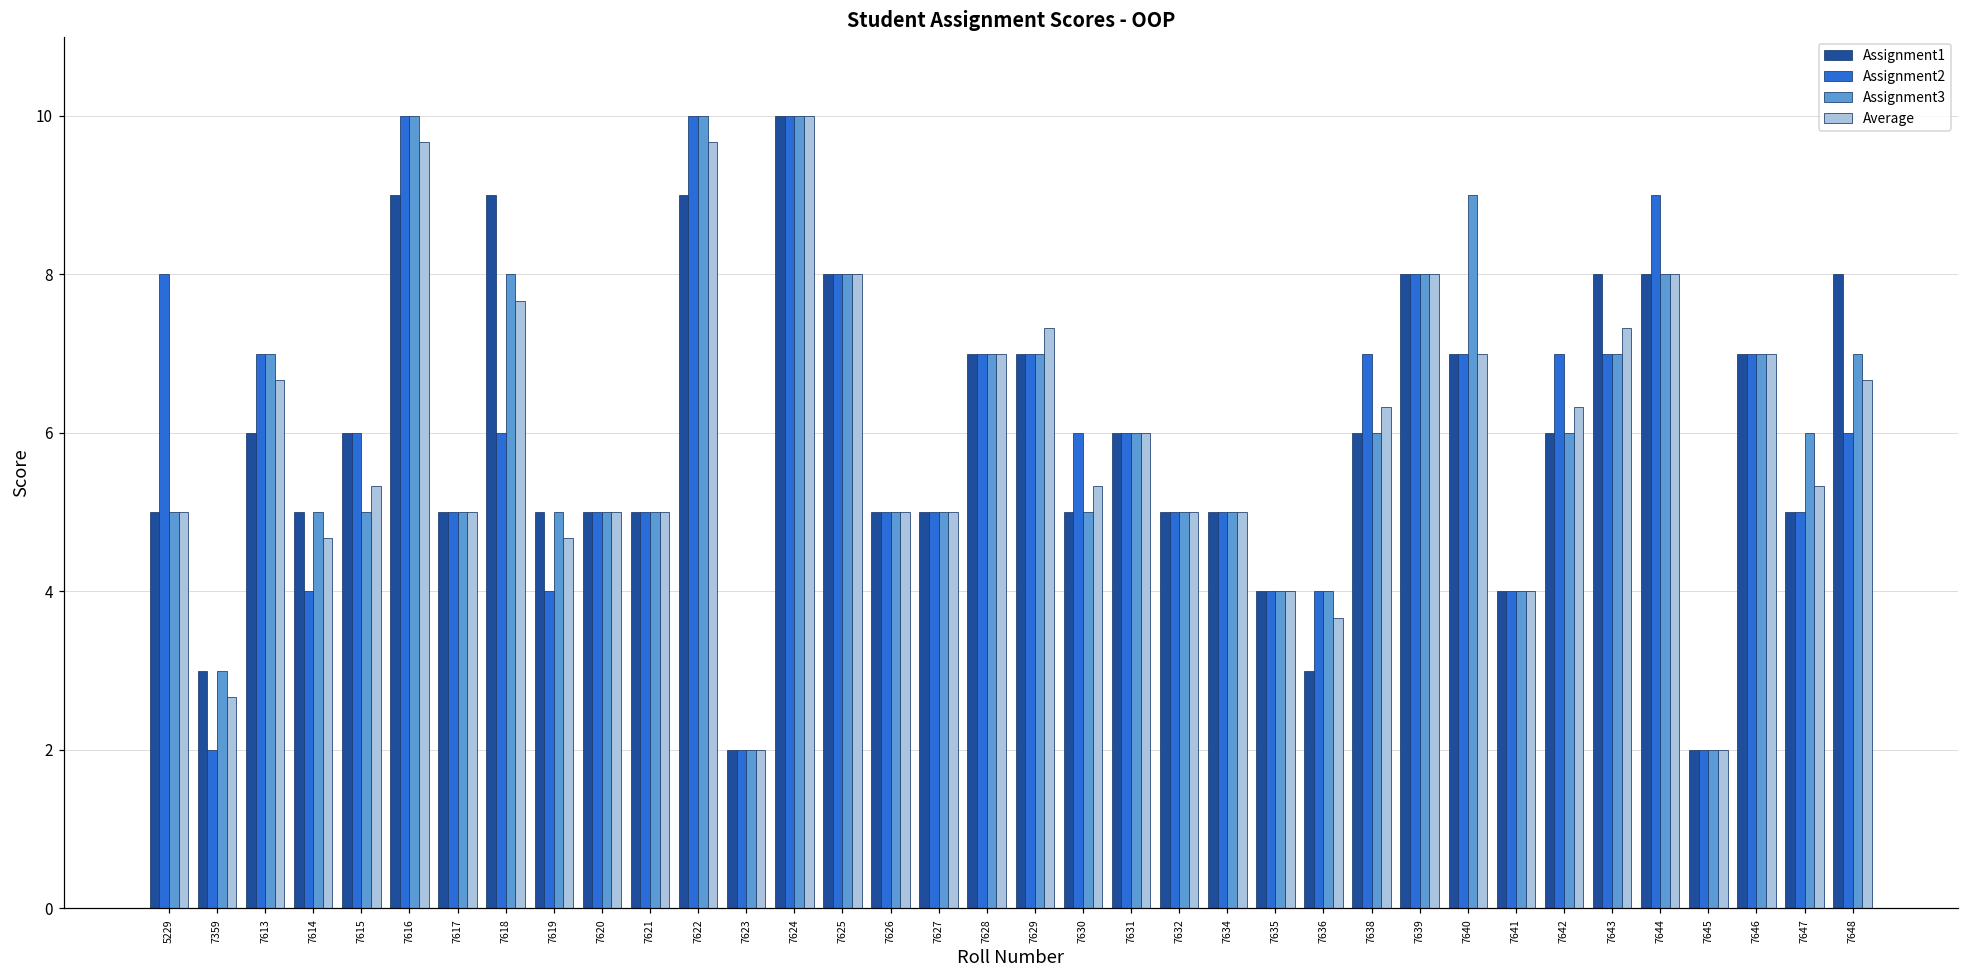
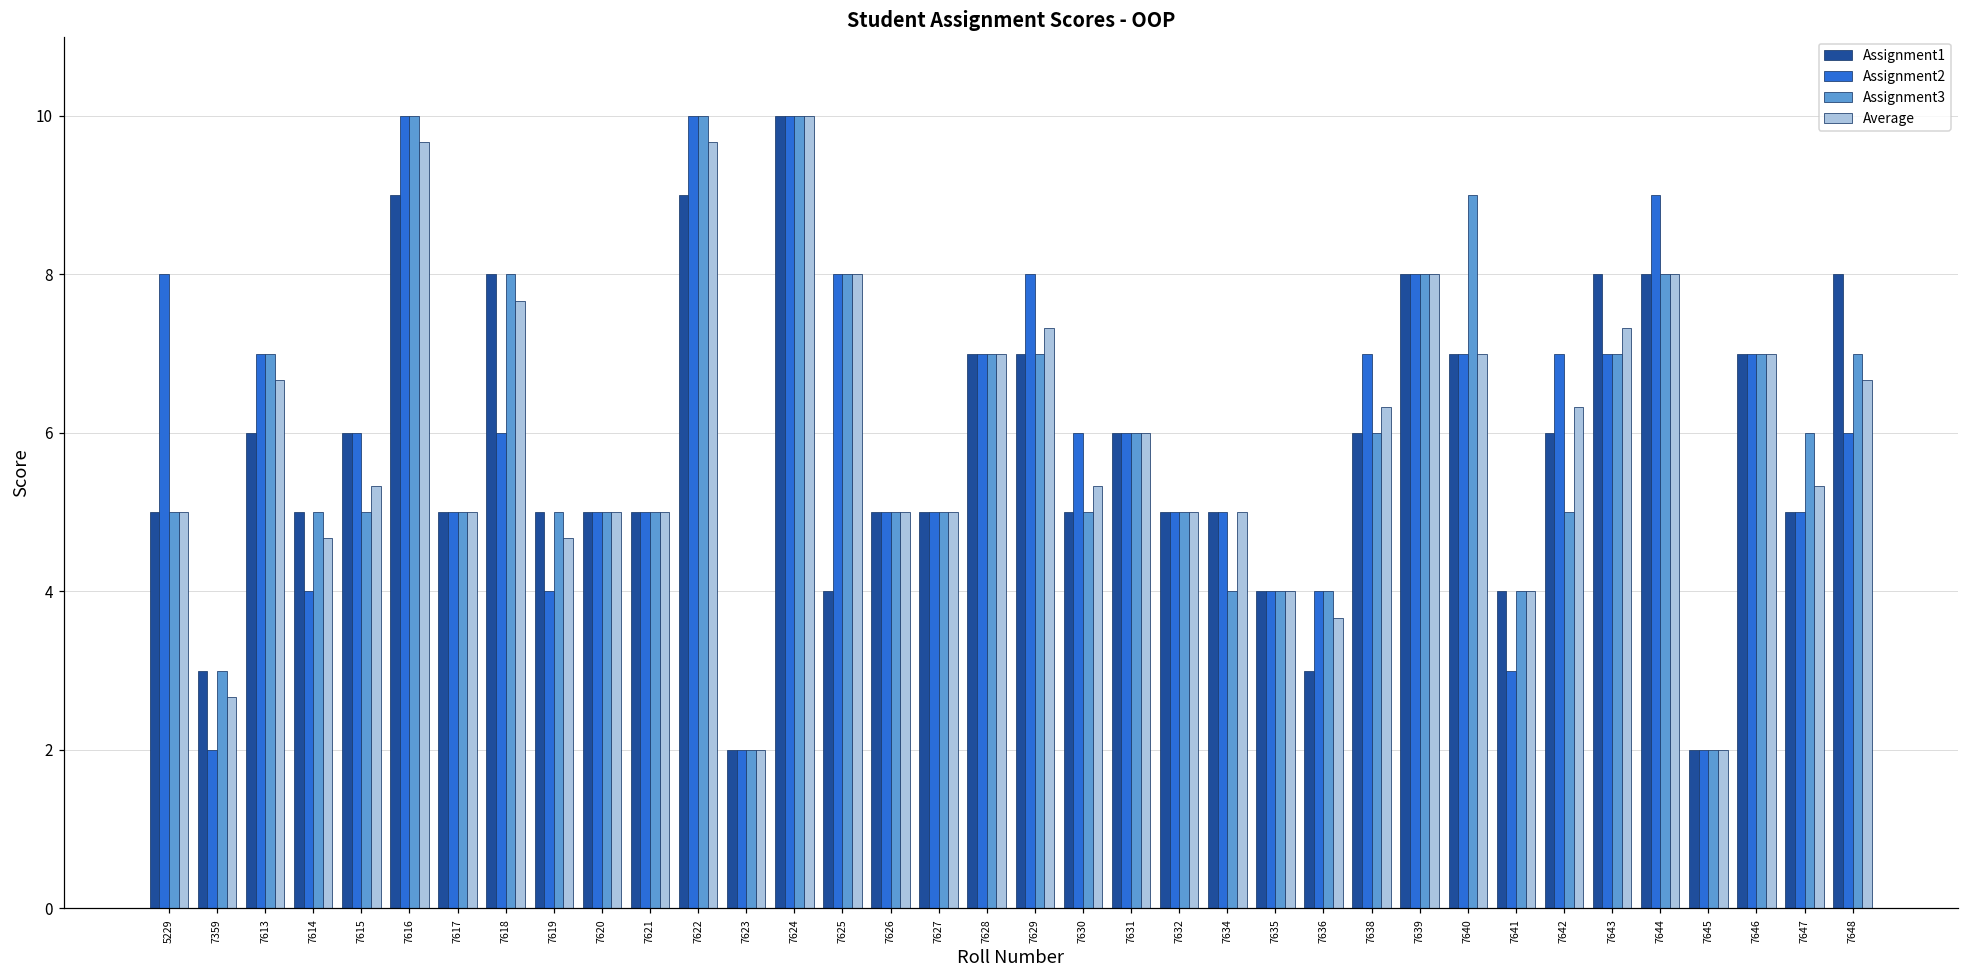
Assignment1, 7618: 9 -> 8
Assignment1, 7625: 8 -> 4
Assignment2, 7629: 7 -> 8
Assignment3, 7634: 5 -> 4
Assignment2, 7641: 4 -> 3
Assignment3, 7642: 6 -> 5
